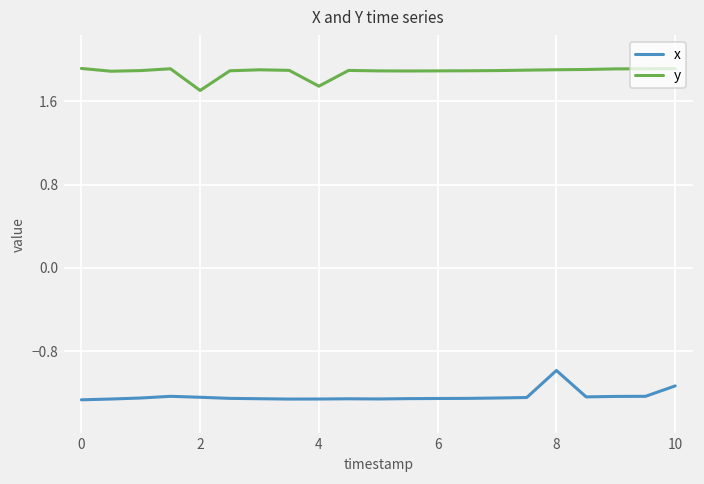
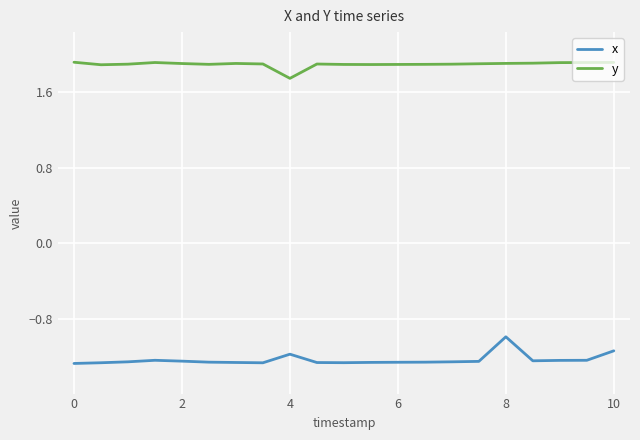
y, 2: 1.7 -> 1.9
x, 4: -1.3 -> -1.2
